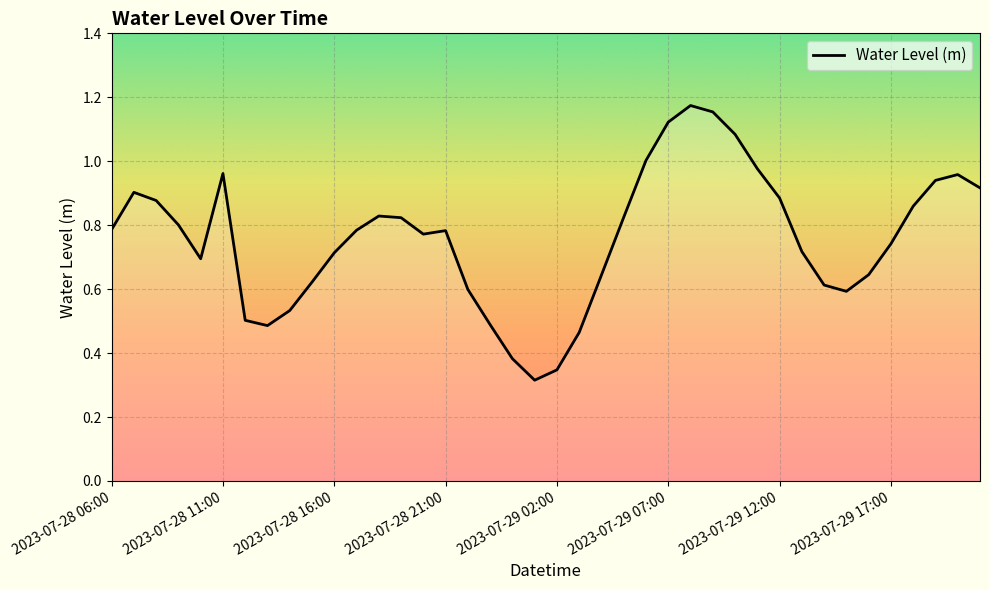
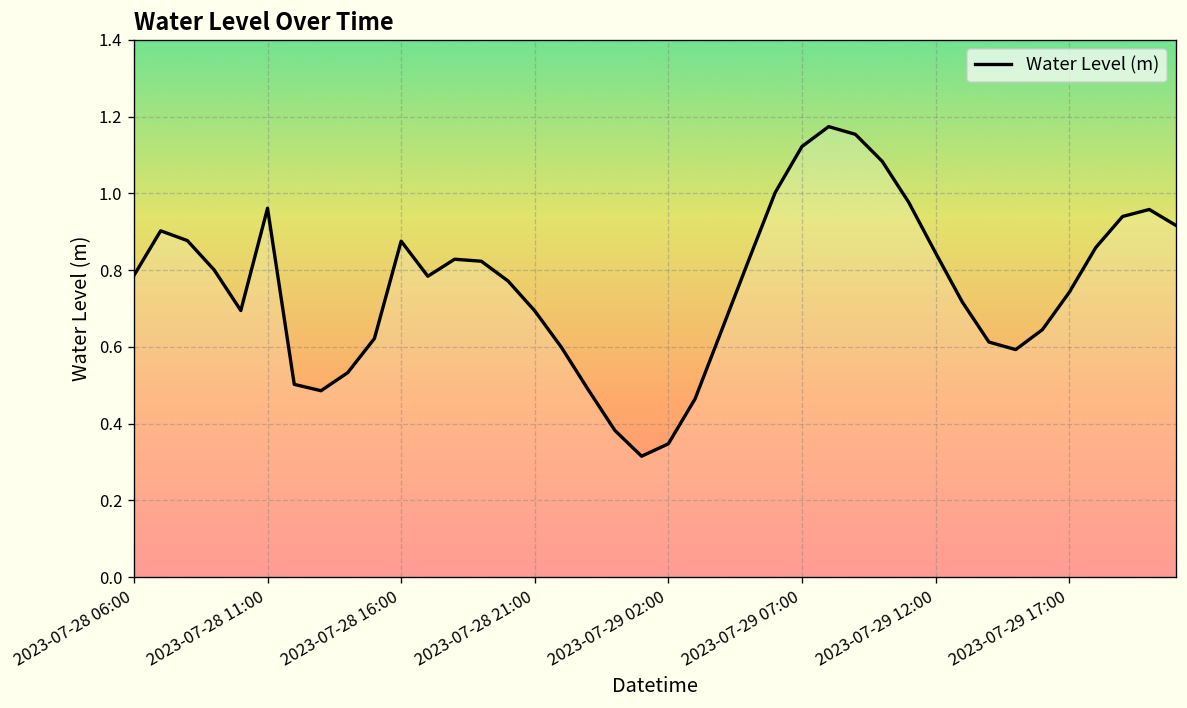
2023-07-28 16:00: 0.71 -> 0.88
2023-07-28 21:00: 0.78 -> 0.69
2023-07-29 12:00: 0.88 -> 0.85
